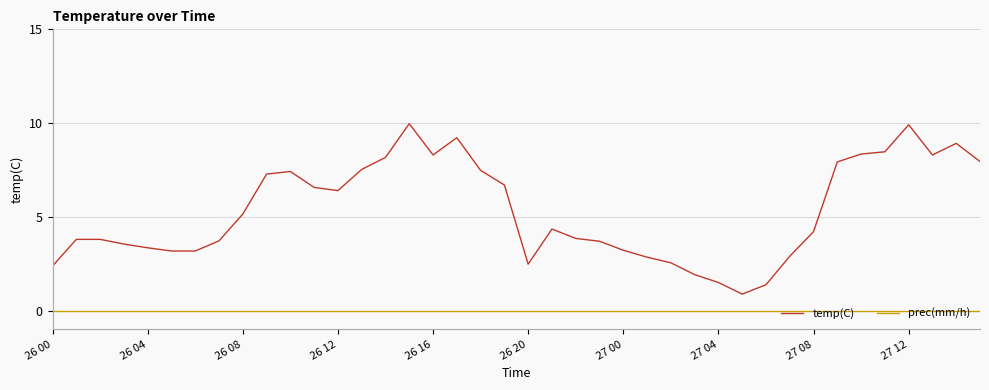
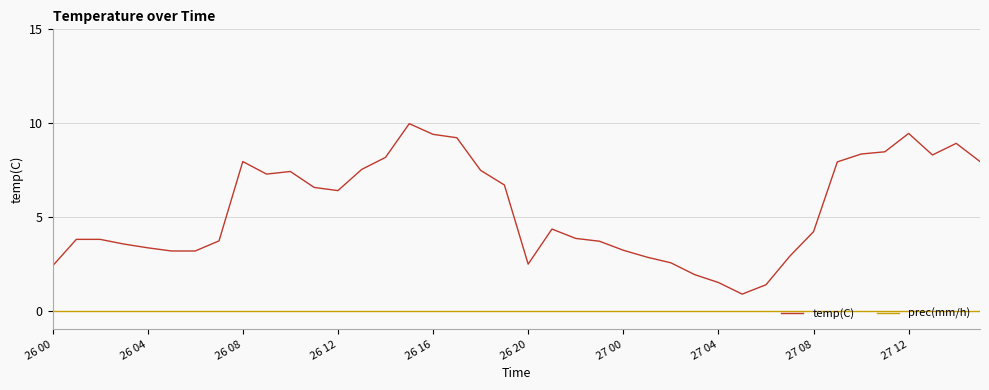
temp(C), 26 08: 5.2 -> 8.0
temp(C), 26 16: 8.3 -> 9.4
temp(C), 27 12: 9.9 -> 9.5
